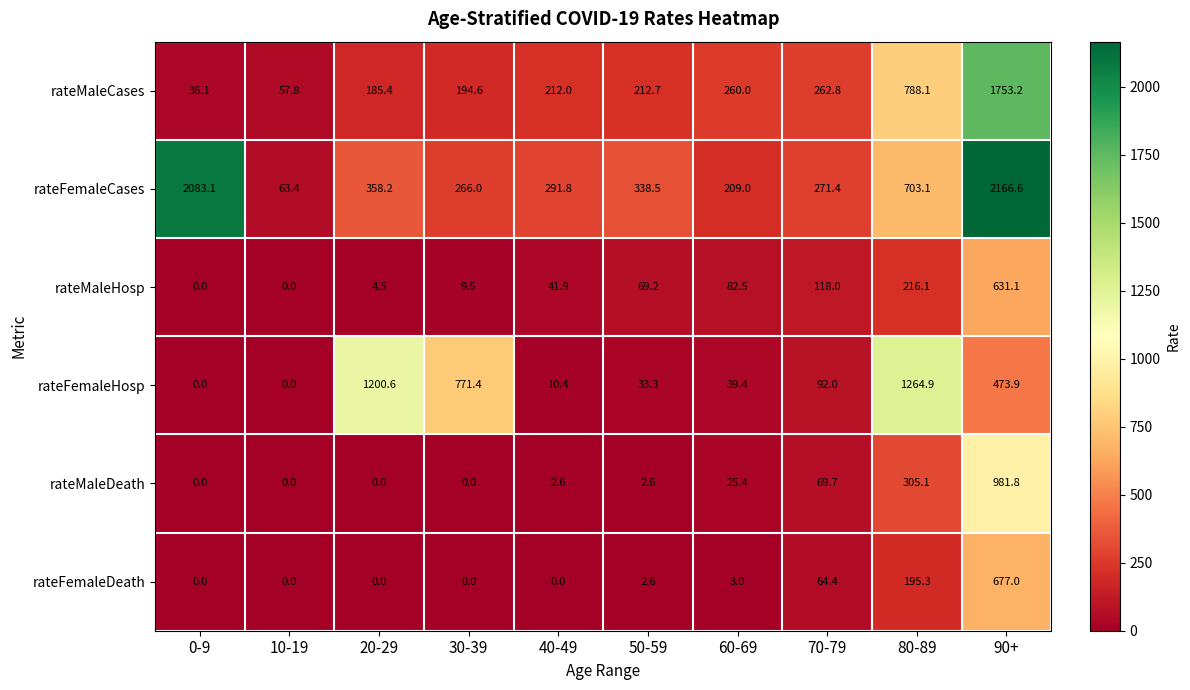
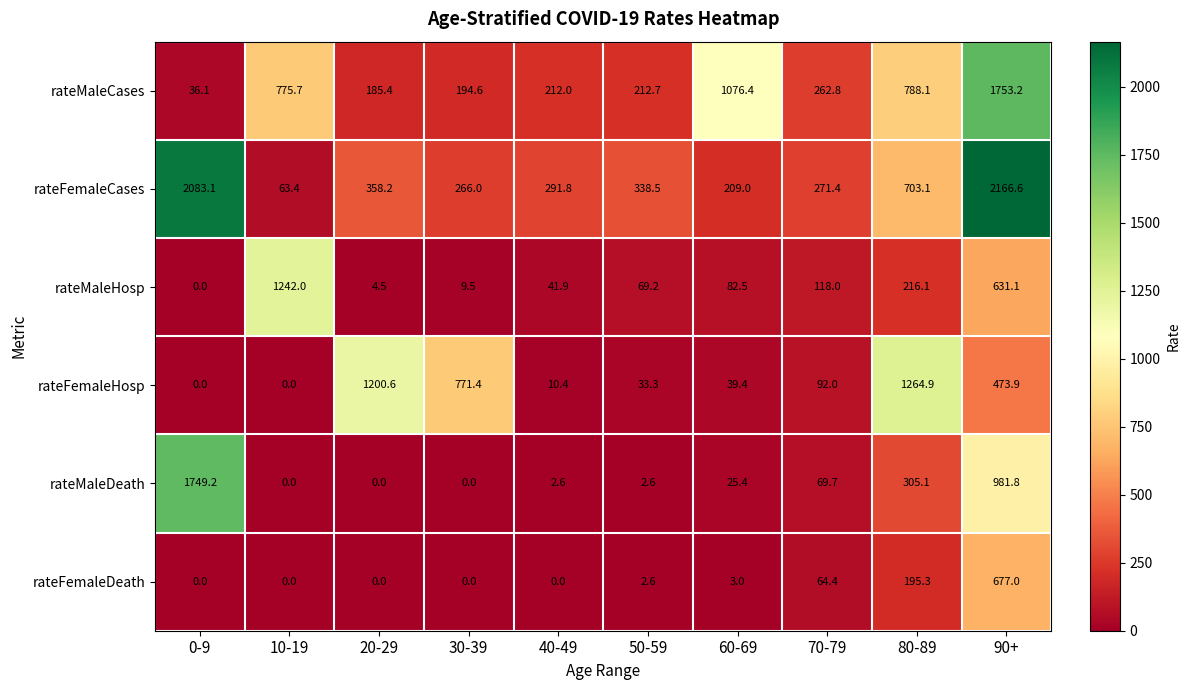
rateMaleCases, 10-19: 57.8 -> 775.7
rateMaleCases, 60-69: 260.0 -> 1076.4
rateMaleHosp, 10-19: 0.0 -> 1242.0
rateMaleDeath, 0-9: 0.0 -> 1749.2
